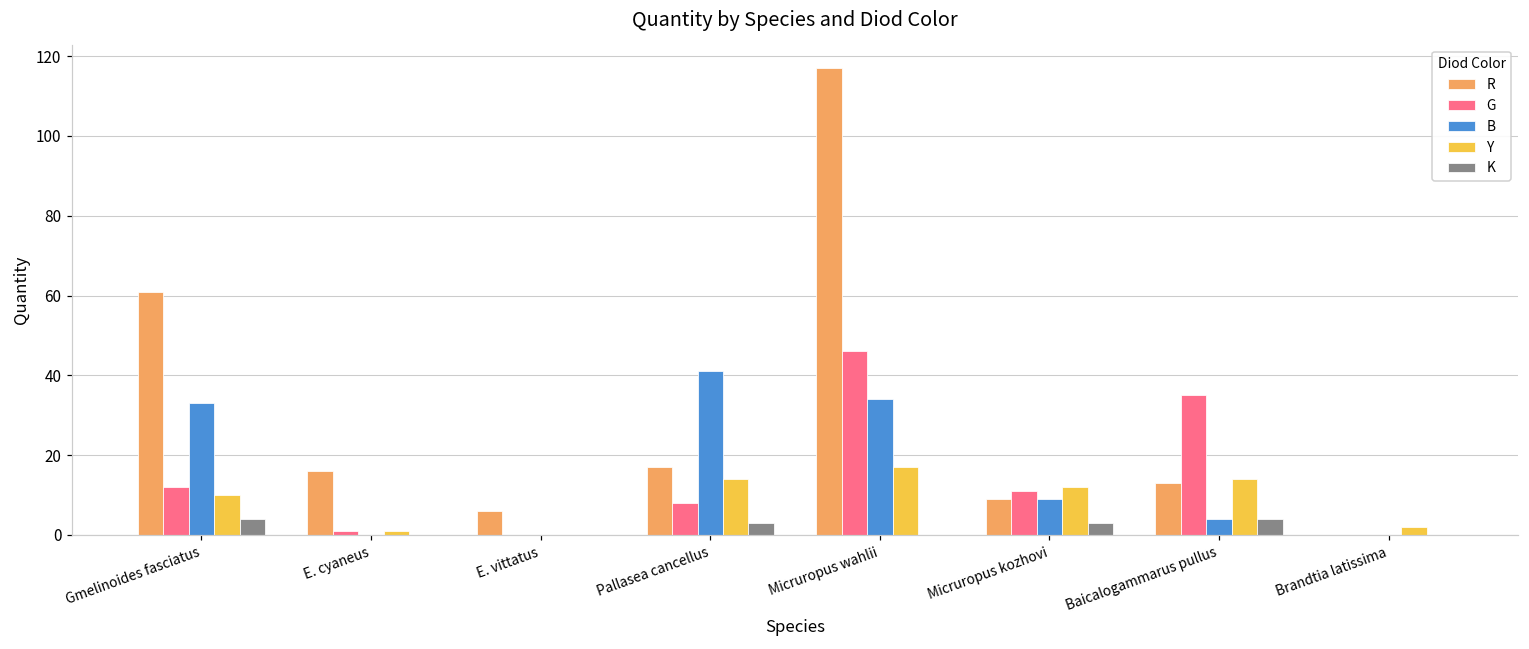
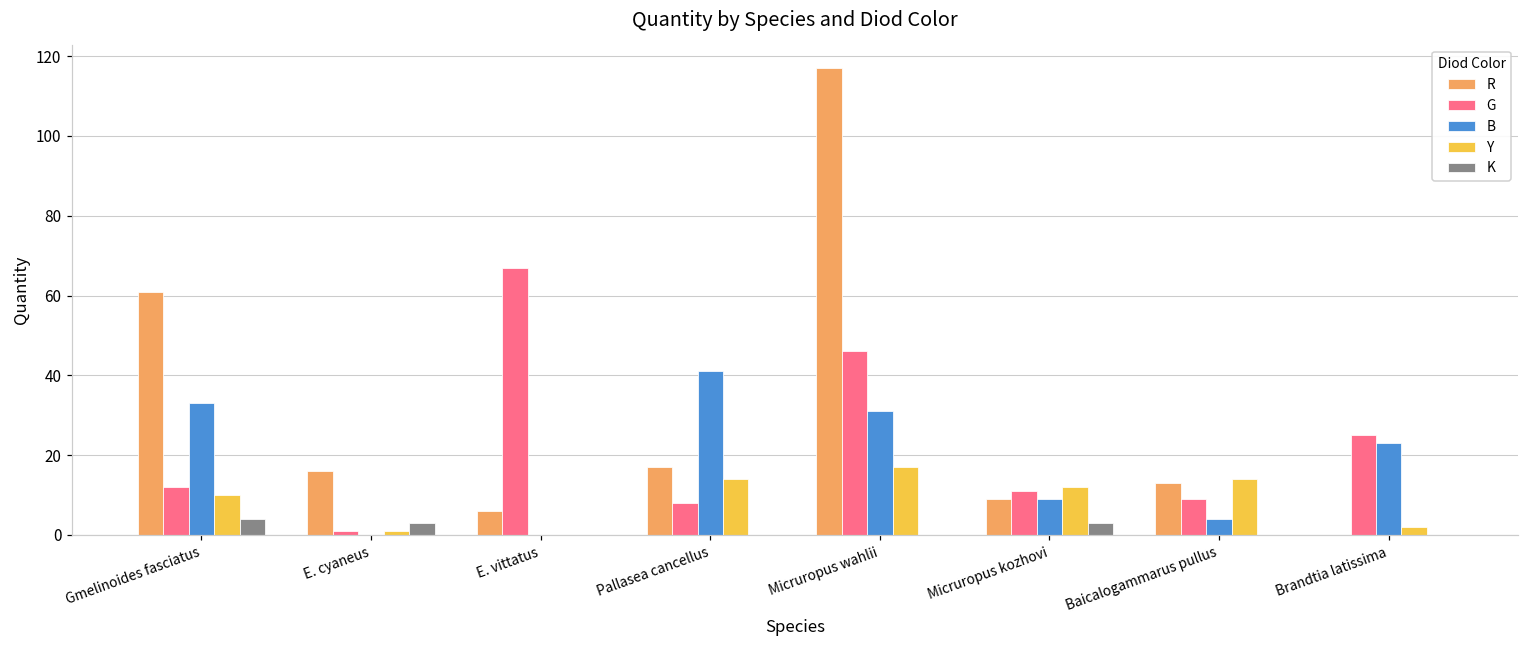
K, E. cyaneus: 0 -> 3
G, E. vittatus: 0 -> 67
K, Pallasea cancellus: 3 -> 0
B, Micruropus wahlii: 34 -> 31
G, Baicalogammarus pullus: 35 -> 9
K, Baicalogammarus pullus: 4 -> 0
G, Brandtia latissima: 0 -> 25
B, Brandtia latissima: 0 -> 23
